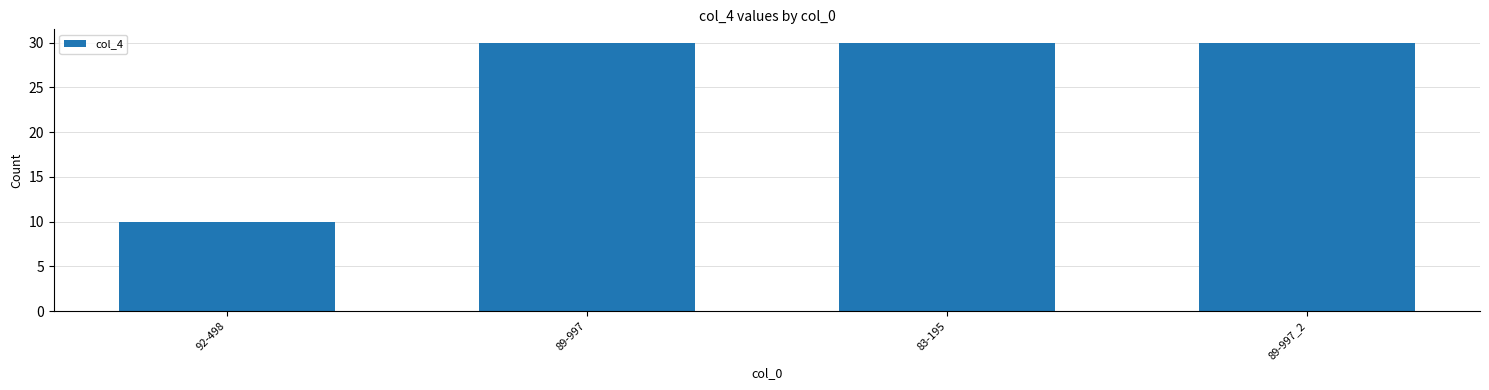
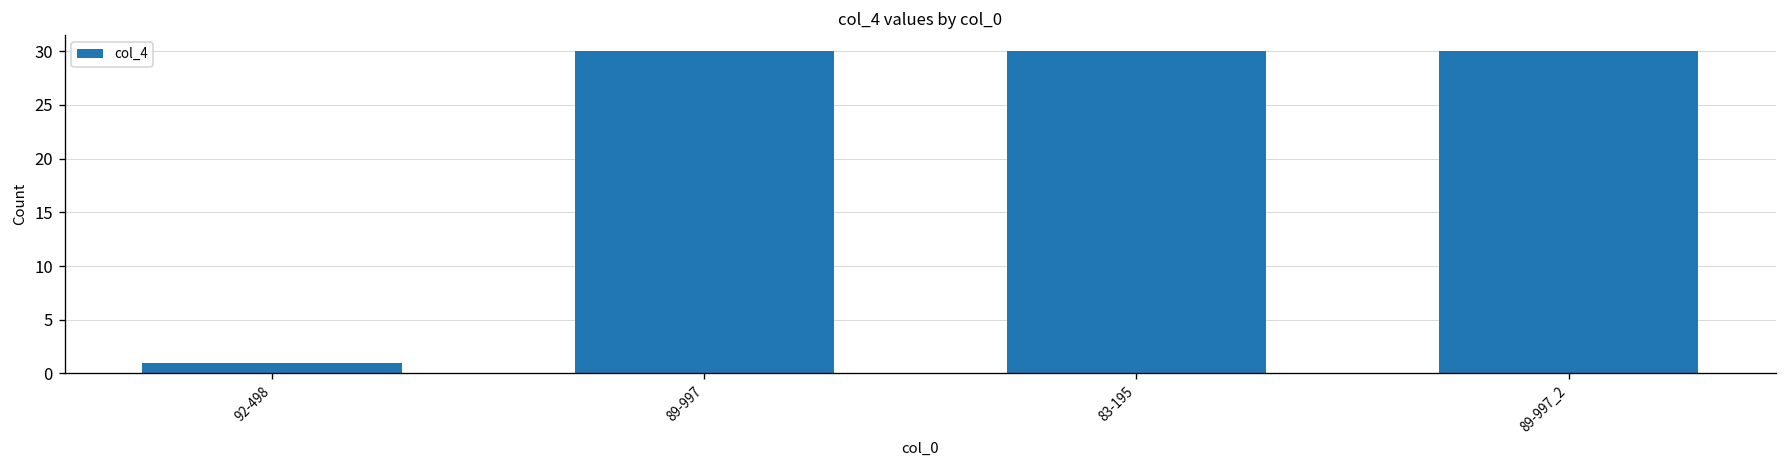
92-498: 10 -> 1
